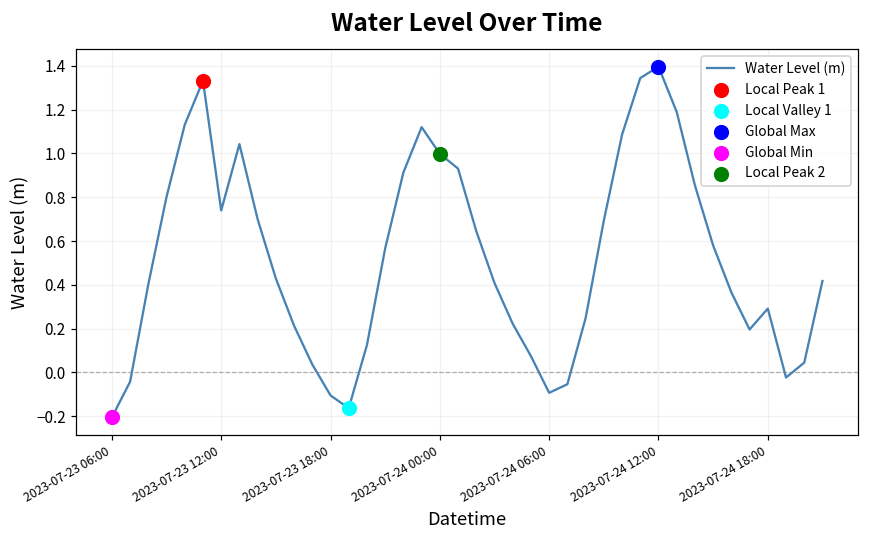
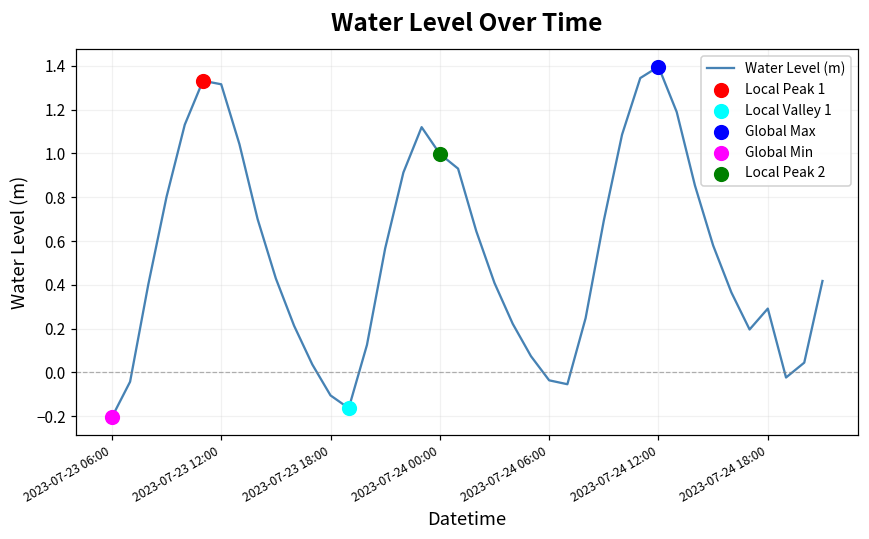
Water Level (m), 2023-07-23 12:00: 0.74 -> 1.32
Water Level (m), 2023-07-24 06:00: -0.09 -> -0.04
